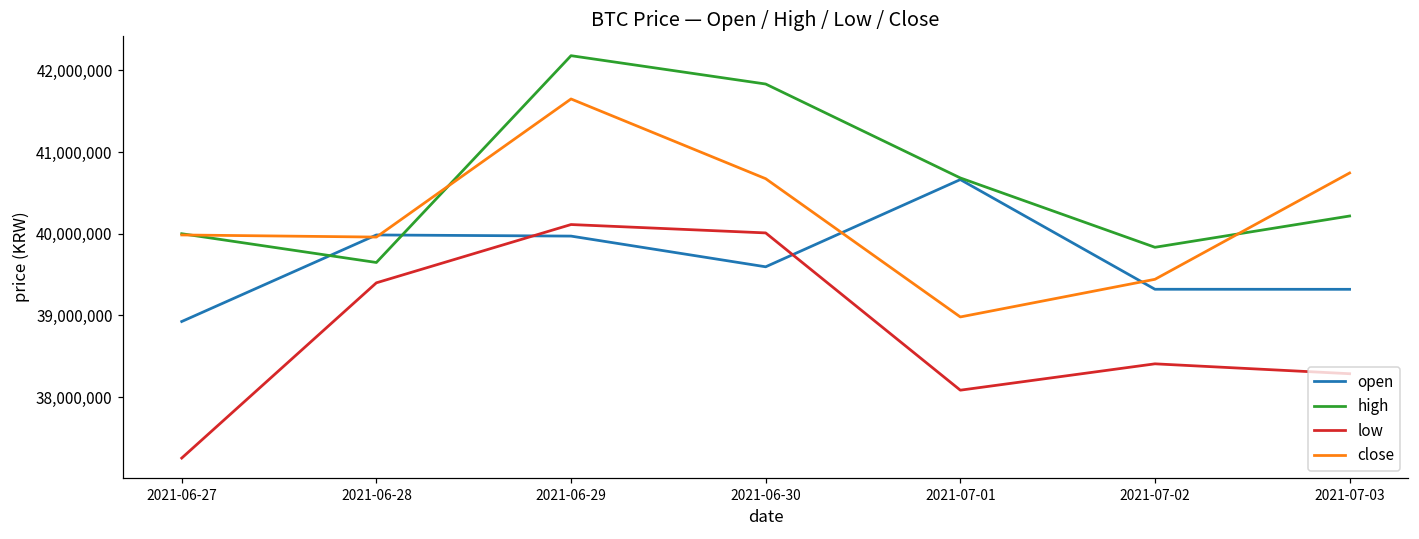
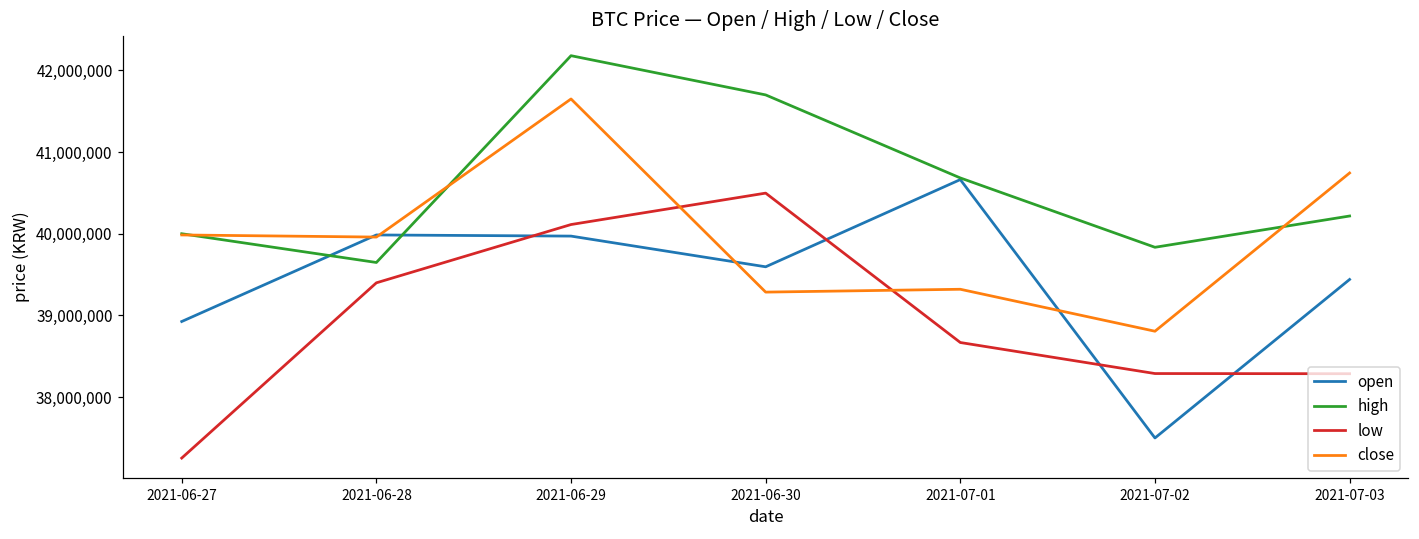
high, 2021-06-30: 41,800,000 -> 41,700,000
low, 2021-06-30: 40,000,000 -> 40,500,000
close, 2021-06-30: 40,700,000 -> 39,300,000
low, 2021-07-01: 38,100,000 -> 38,700,000
close, 2021-07-01: 39,000,000 -> 39,300,000
open, 2021-07-02: 39,300,000 -> 37,500,000
low, 2021-07-02: 38,400,000 -> 38,300,000
close, 2021-07-02: 39,400,000 -> 38,800,000
open, 2021-07-03: 39,300,000 -> 39,400,000
